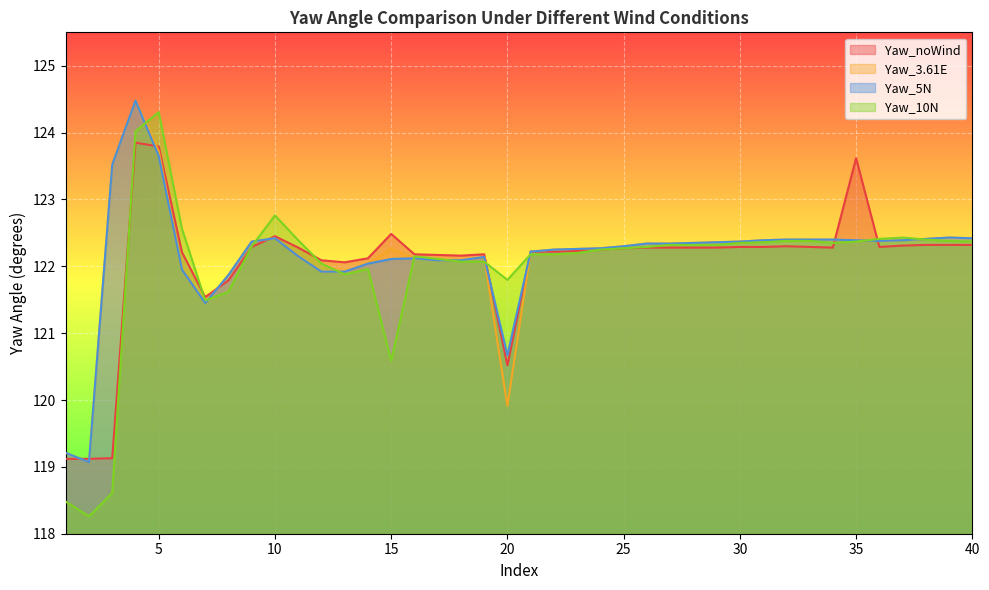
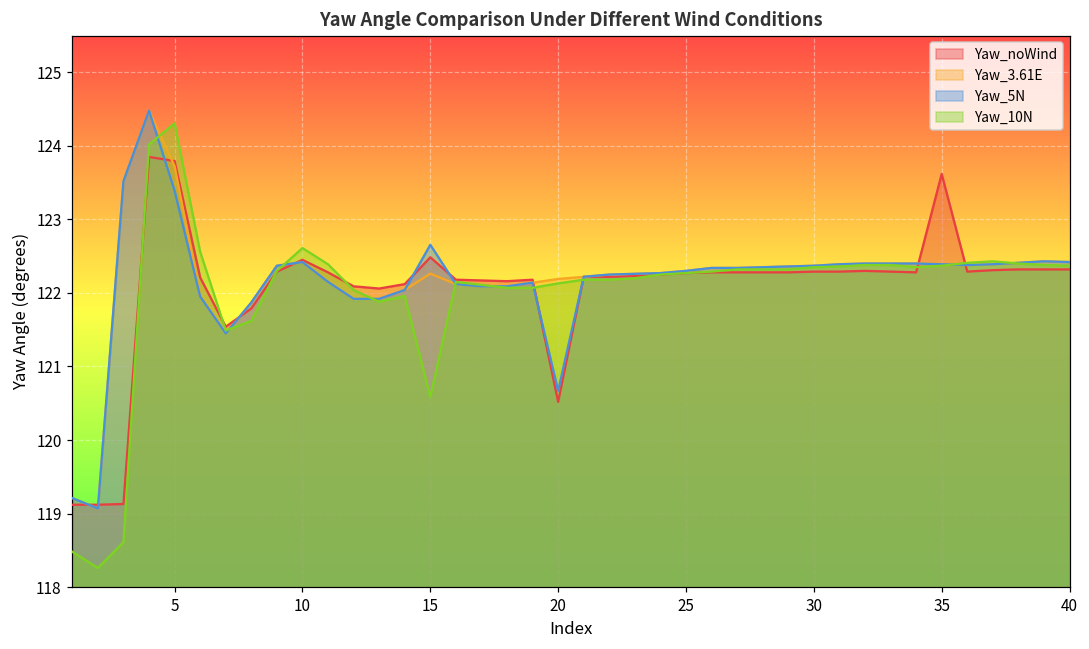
Yaw_5N, 5: 123.6 -> 123.4
Yaw_10N, 10: 122.8 -> 122.6
Yaw_5N, 15: 122.1 -> 122.7
Yaw_3.61E, 20: 119.9 -> 122.2
Yaw_10N, 20: 121.8 -> 122.1
